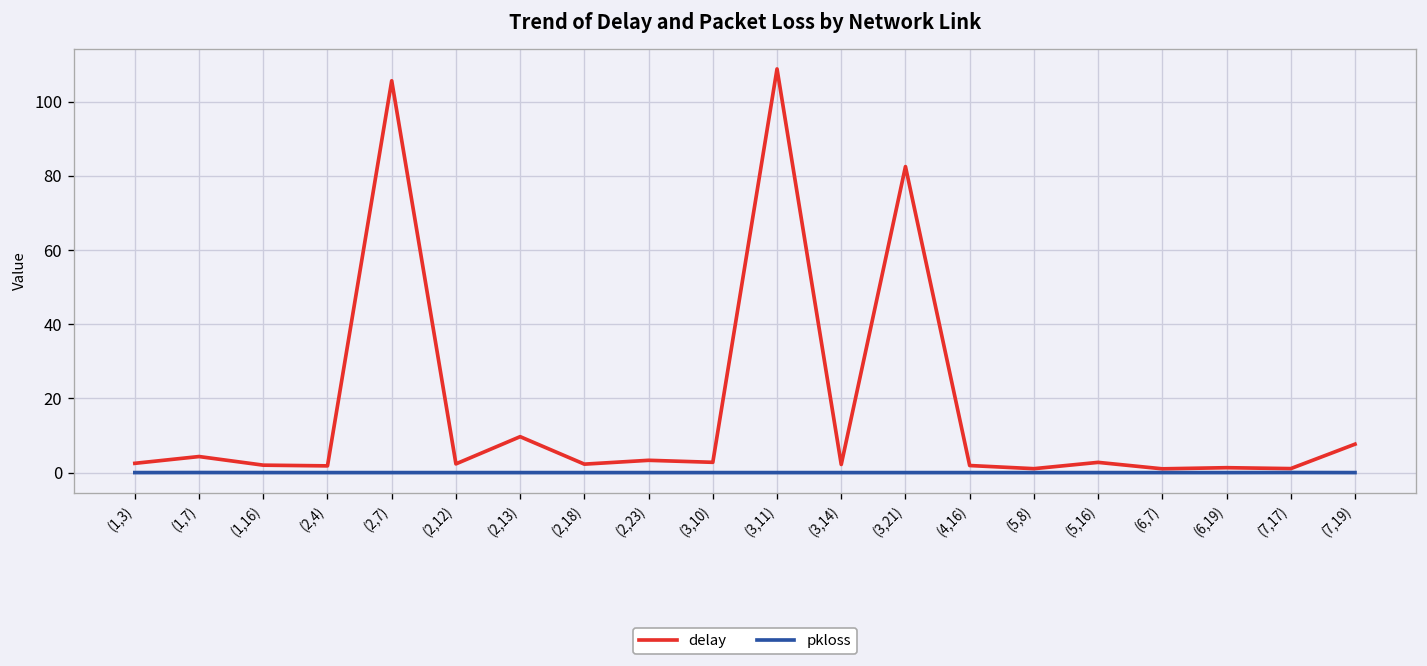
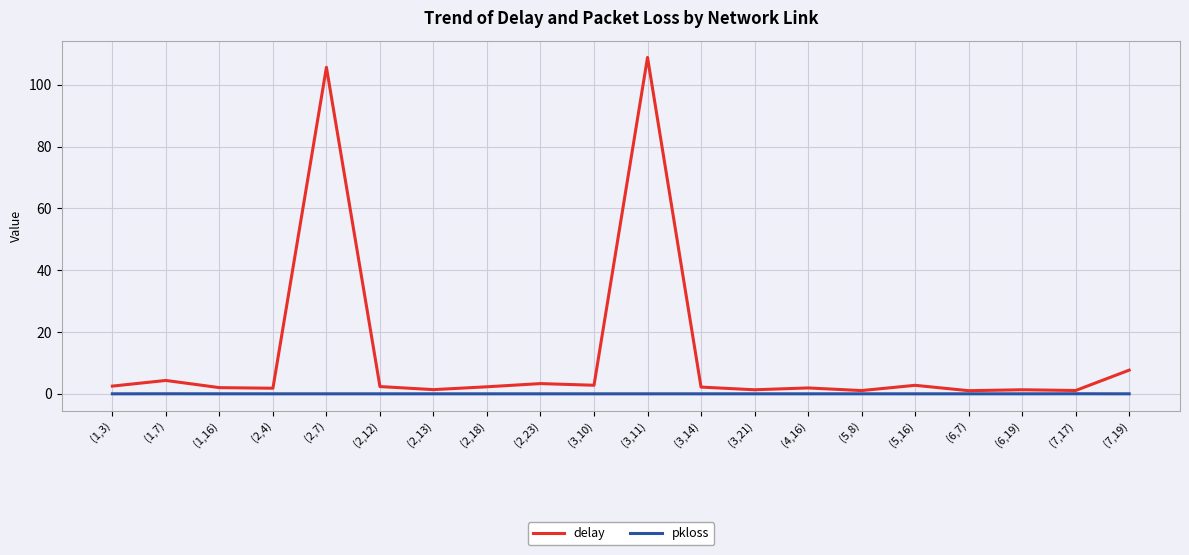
delay, (2,13): 10 -> 1
delay, (3,21): 83 -> 1
